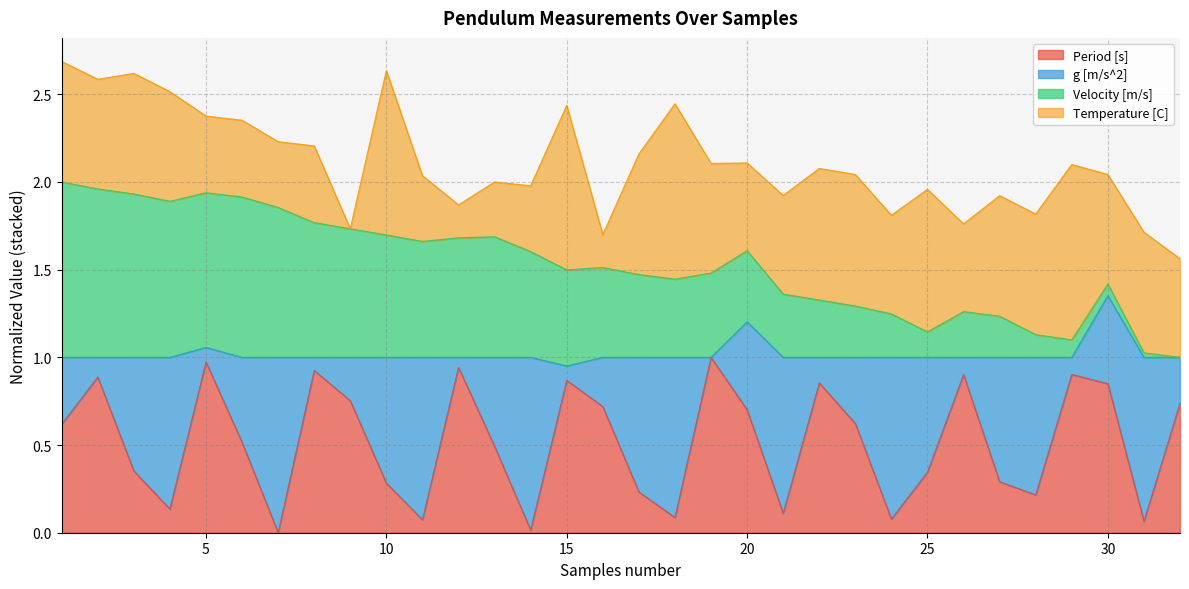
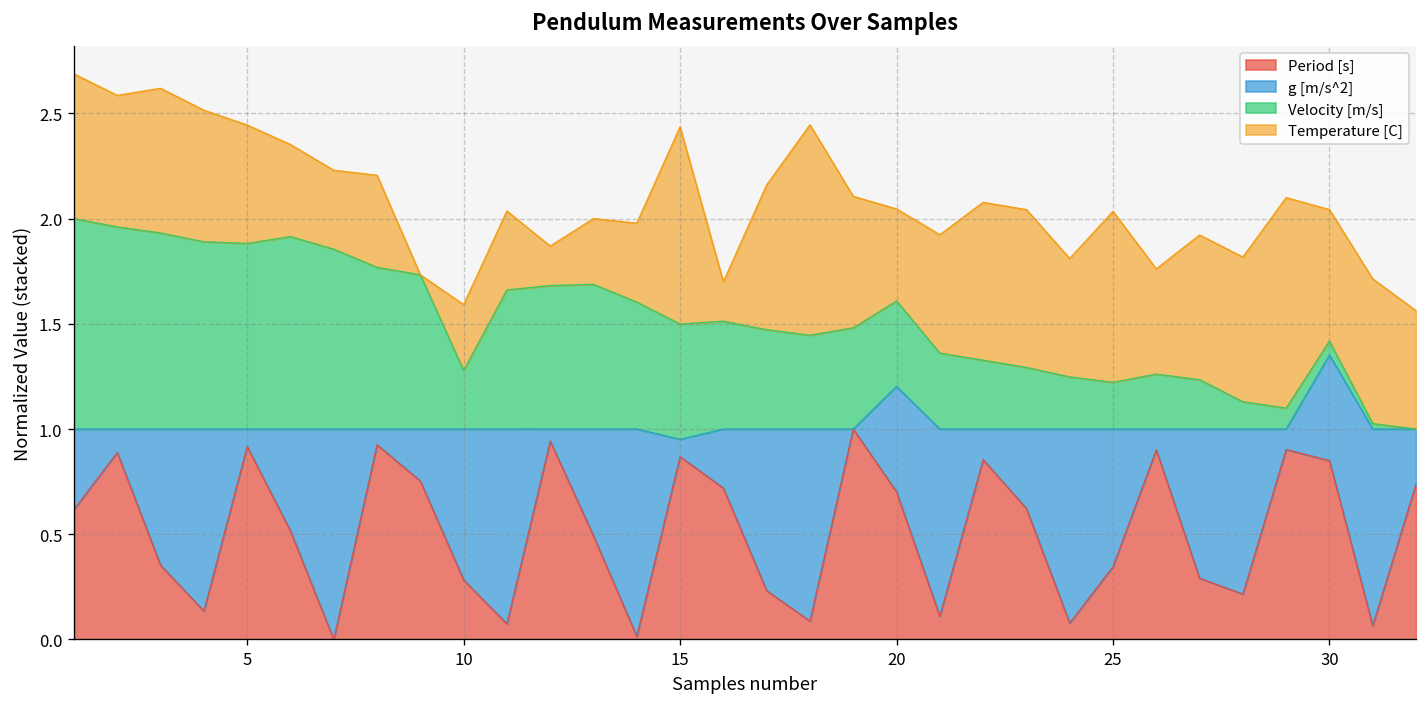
Period [s], 5: 0.97 -> 0.92
Temperature [C], 5: 0.44 -> 0.56
Velocity [m/s], 10: 0.70 -> 0.28
Temperature [C], 10: 0.94 -> 0.31
Temperature [C], 20: 0.50 -> 0.44
Velocity [m/s], 25: 0.15 -> 0.22
